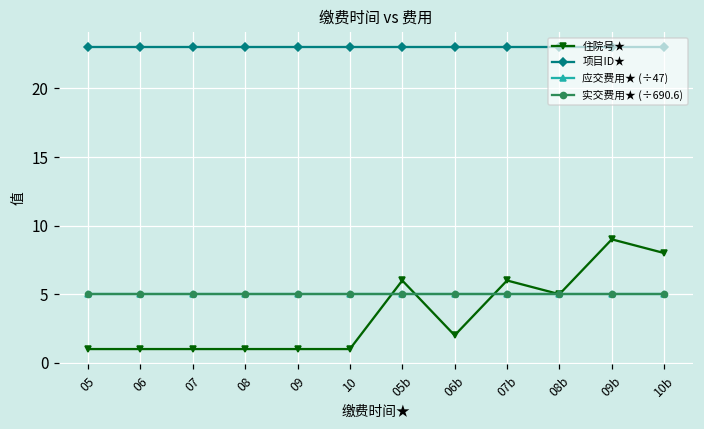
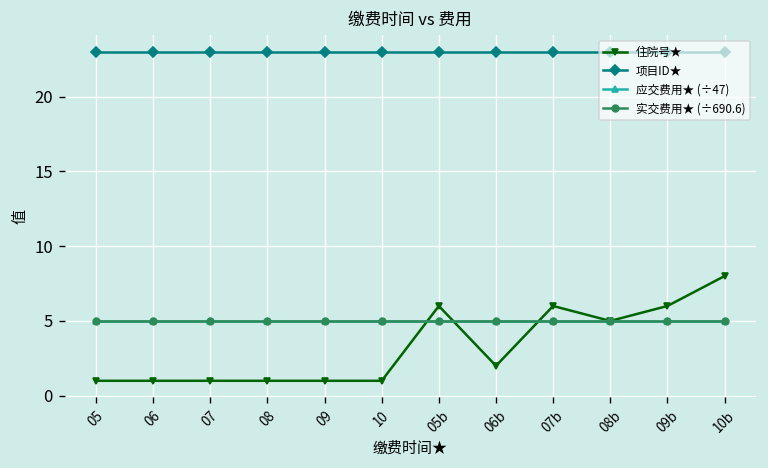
住院号★, 09b: 9 -> 6
